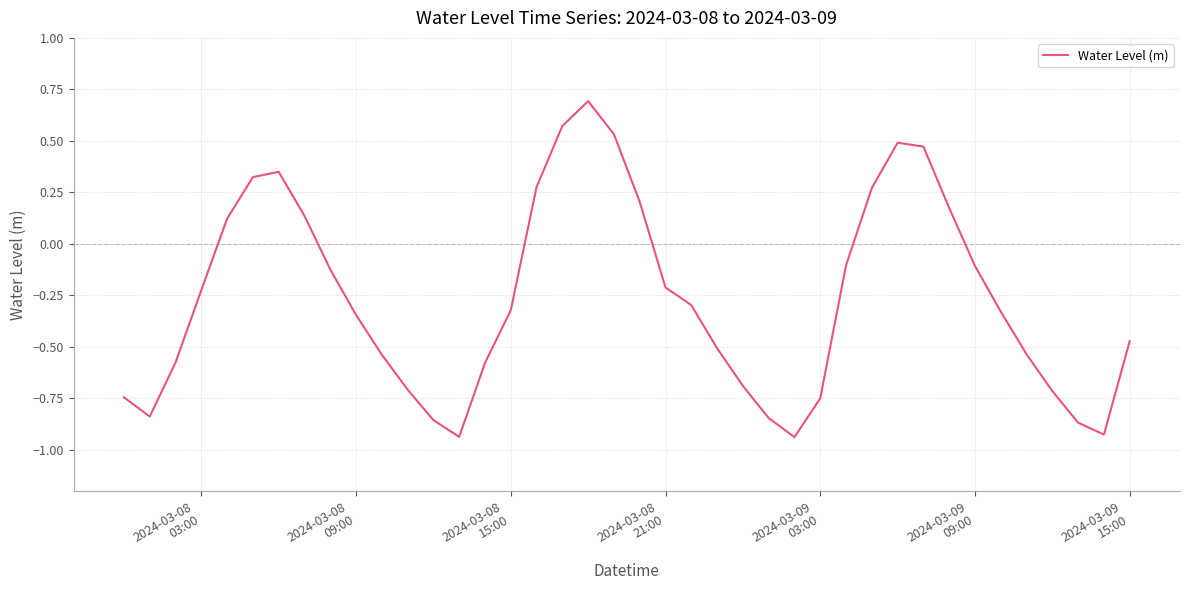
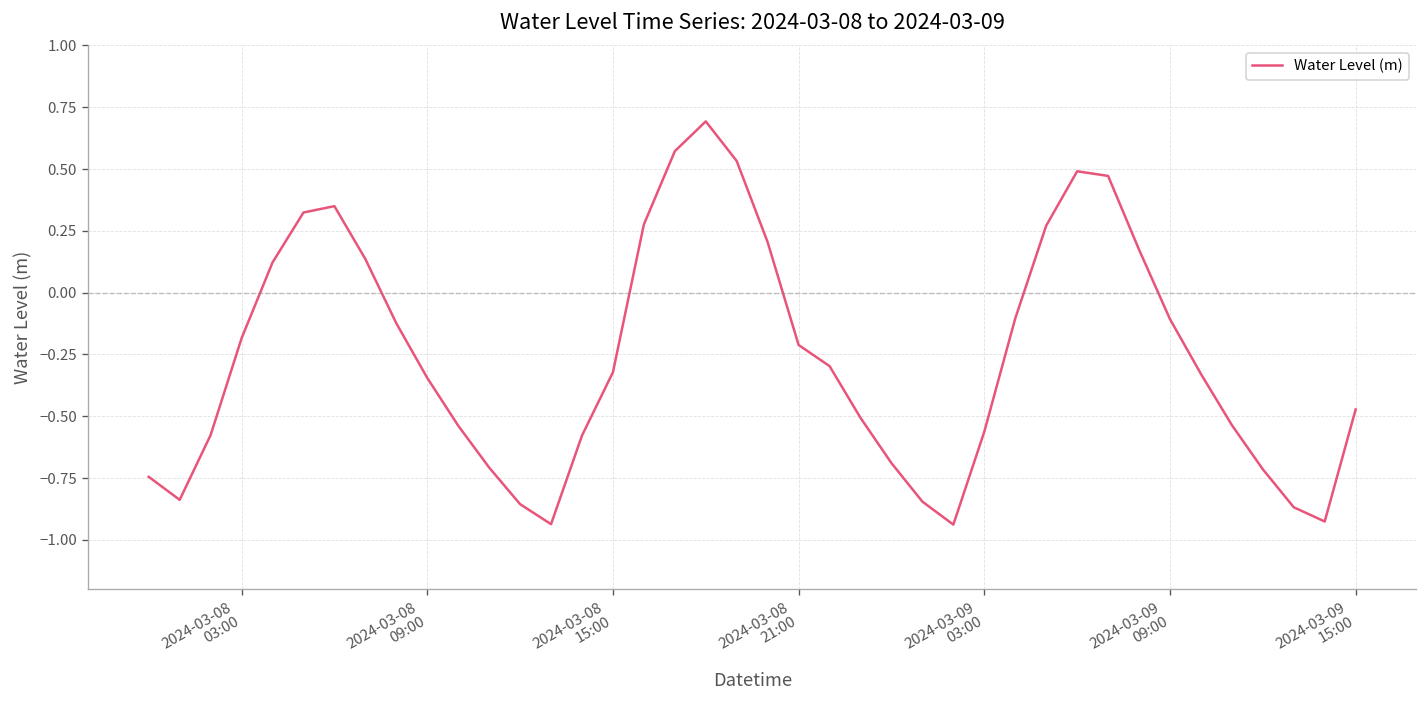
2024-03-08 03:00: -0.22 -> -0.18
2024-03-09 03:00: -0.75 -> -0.56
